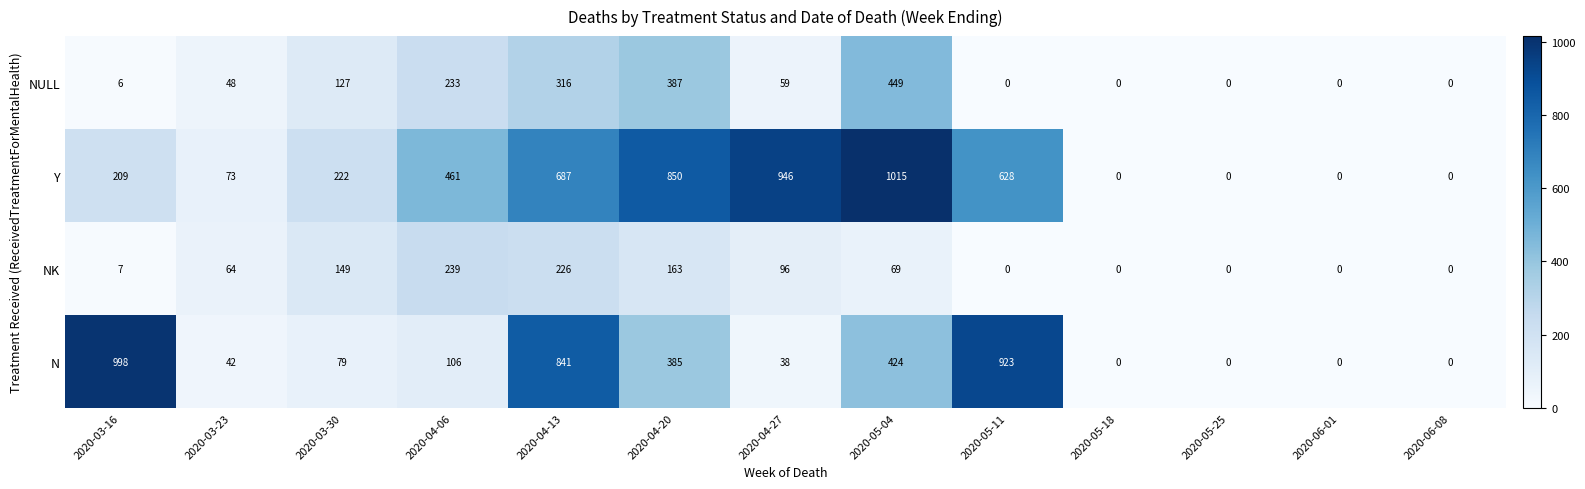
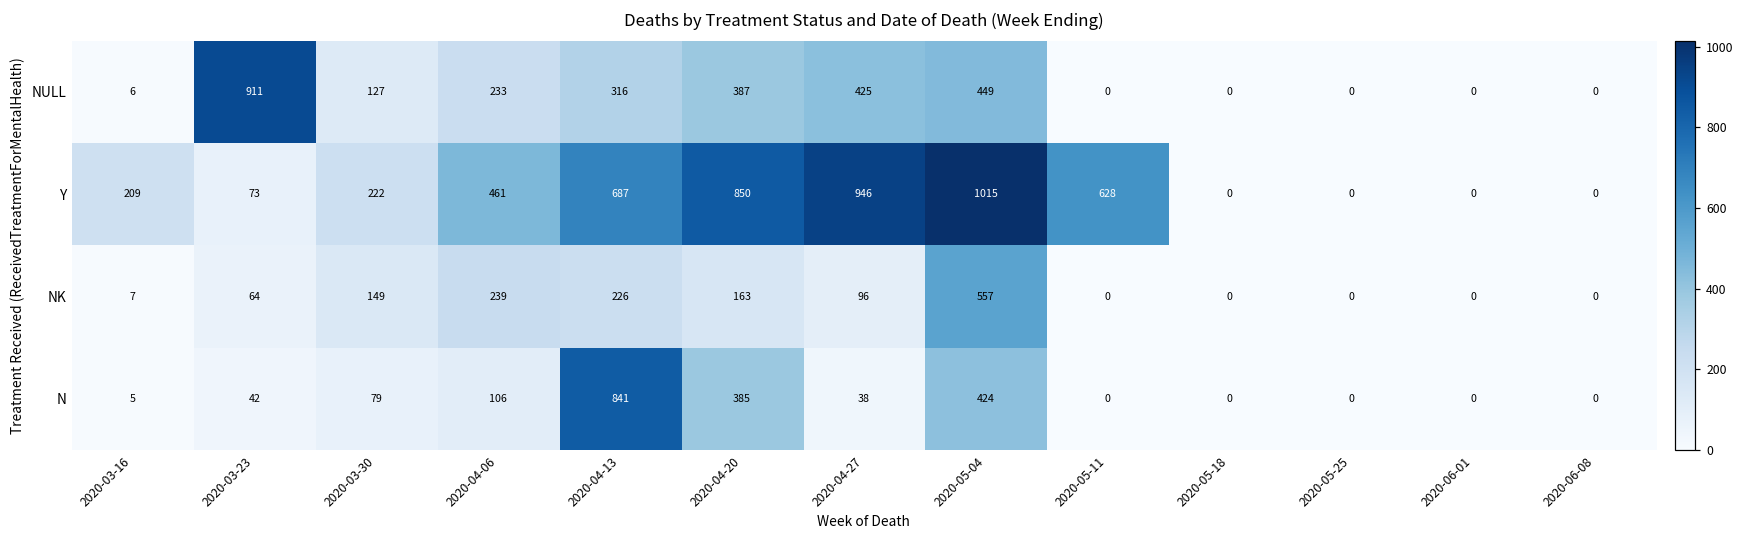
NULL, 2020-03-23: 48 -> 911
NULL, 2020-04-27: 59 -> 425
NK, 2020-05-04: 69 -> 557
N, 2020-03-16: 998 -> 5
N, 2020-05-11: 923 -> 0
